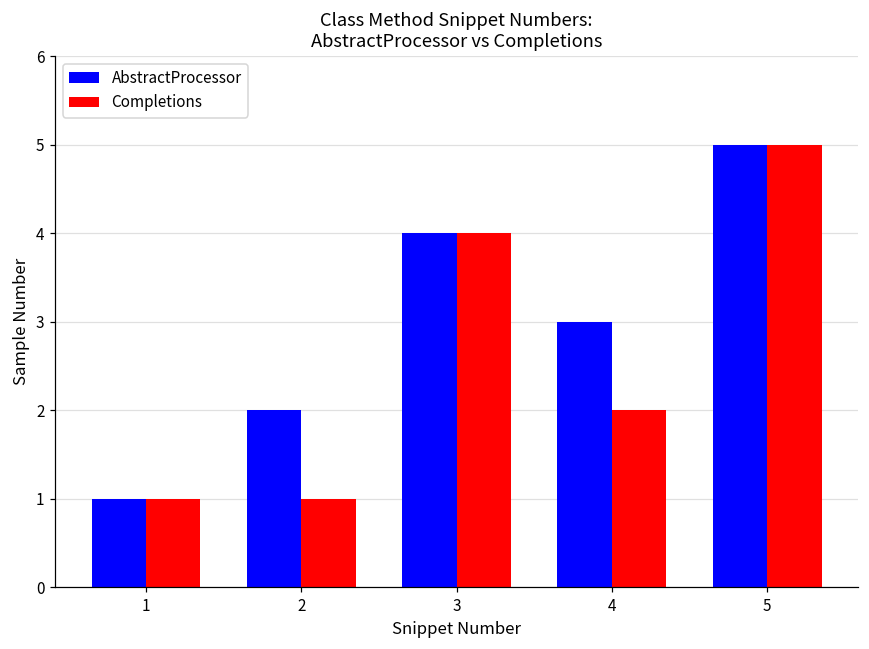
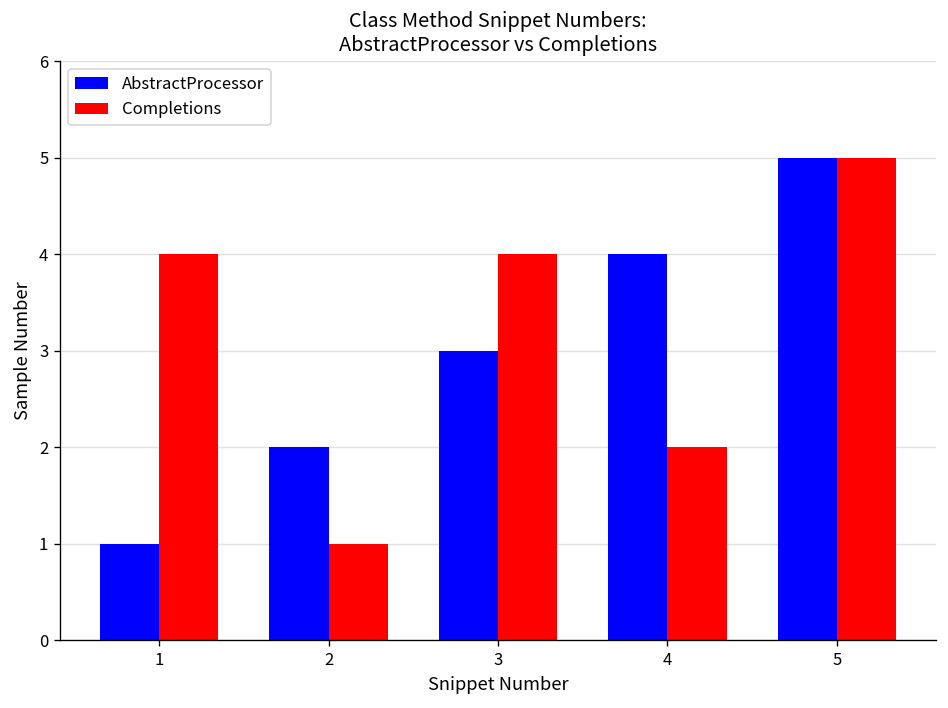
Completions, 1: 1 -> 4
AbstractProcessor, 3: 4 -> 3
AbstractProcessor, 4: 3 -> 4
